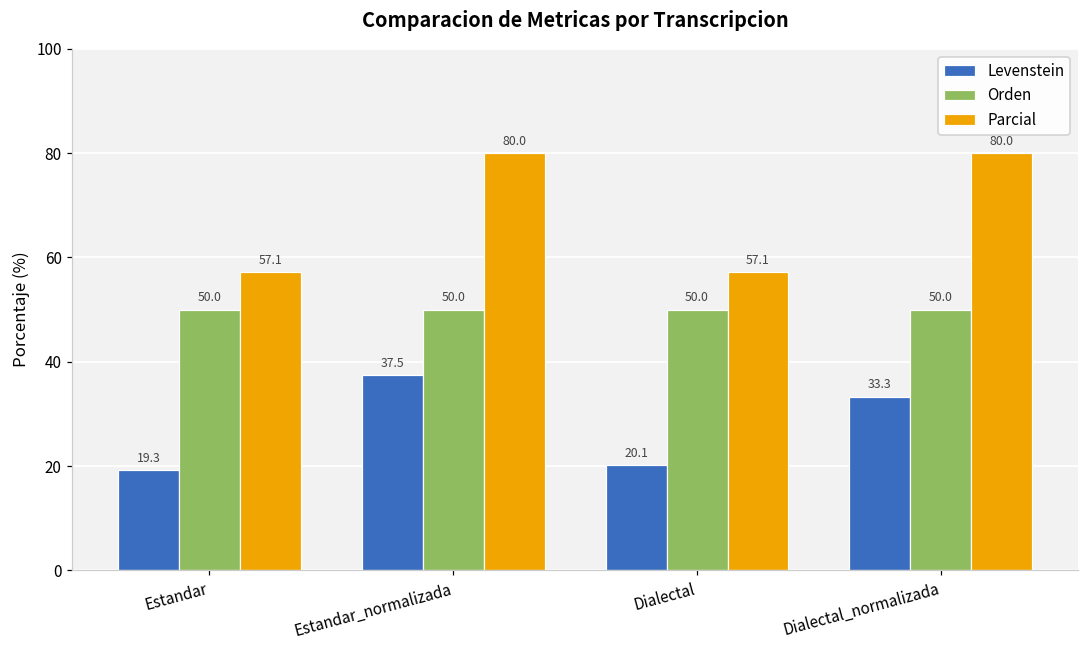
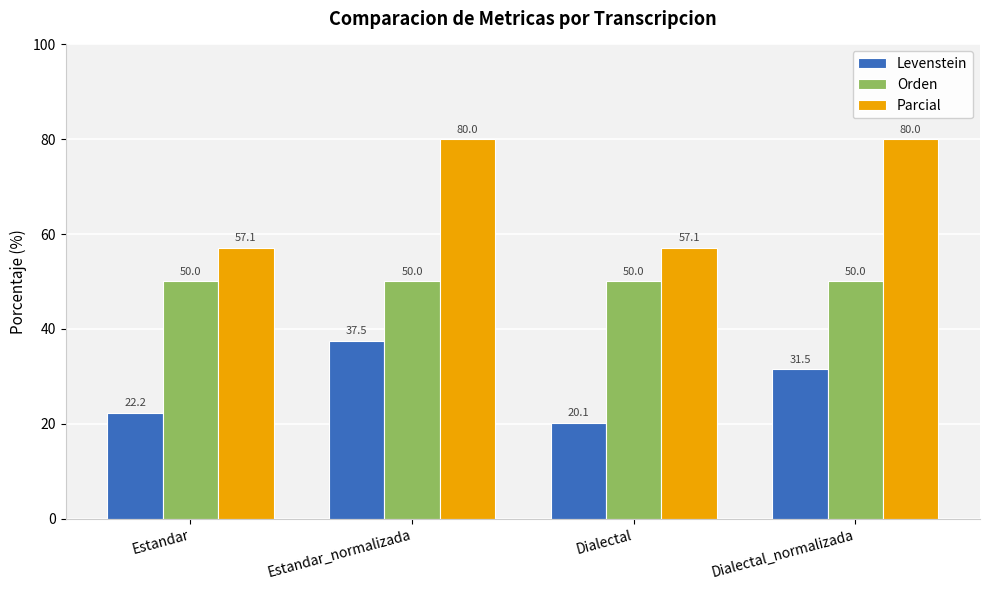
Levenstein, Estandar: 19.3 -> 22.2
Levenstein, Dialectal_normalizada: 33.3 -> 31.5
